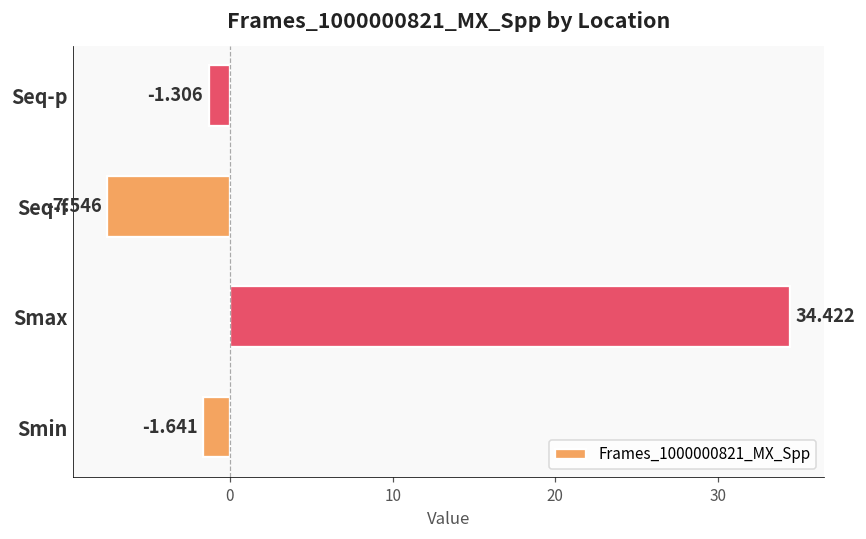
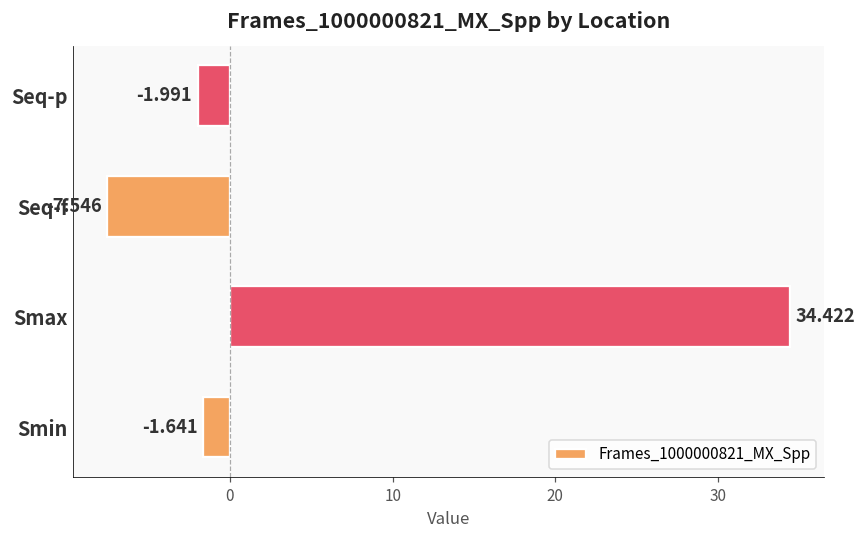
Seq-p: -1.306 -> -1.991
